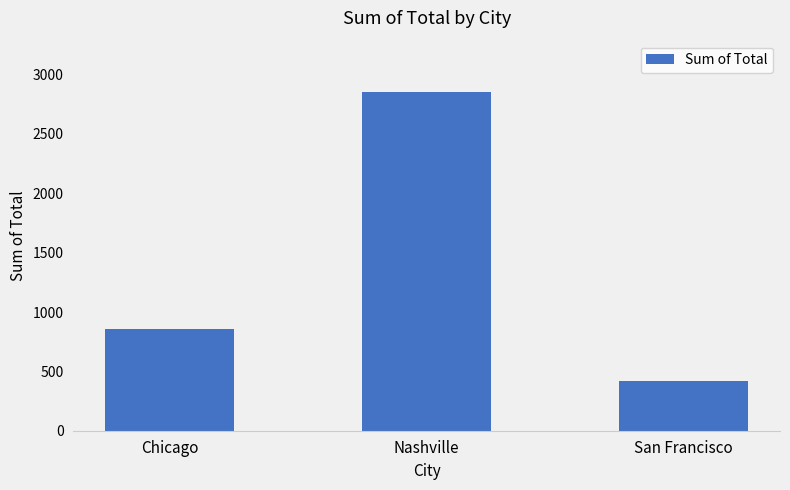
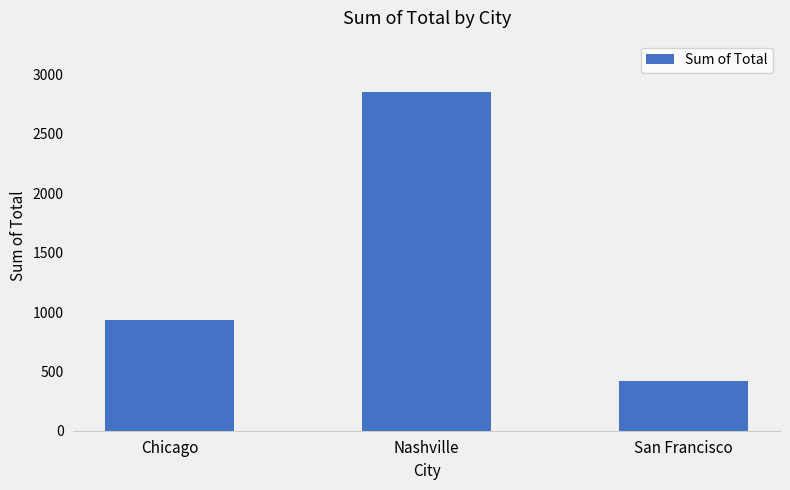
Chicago: 860 -> 930
